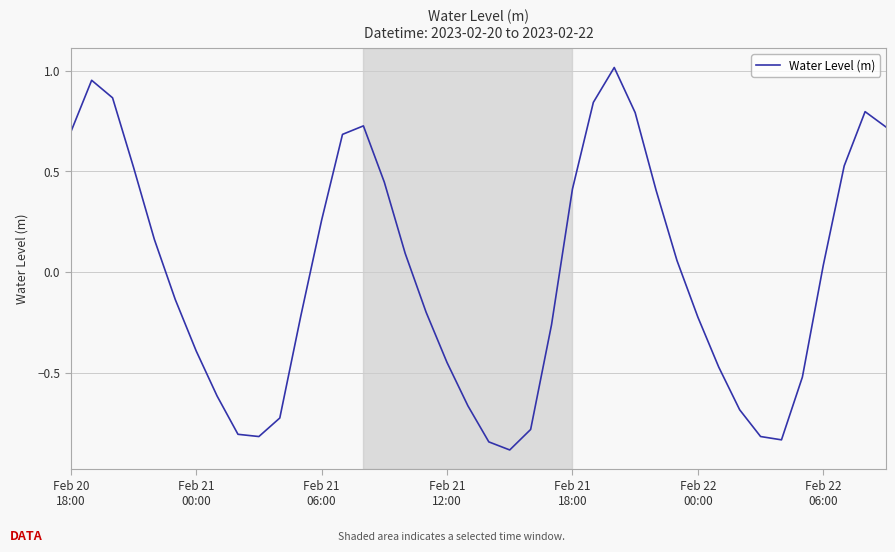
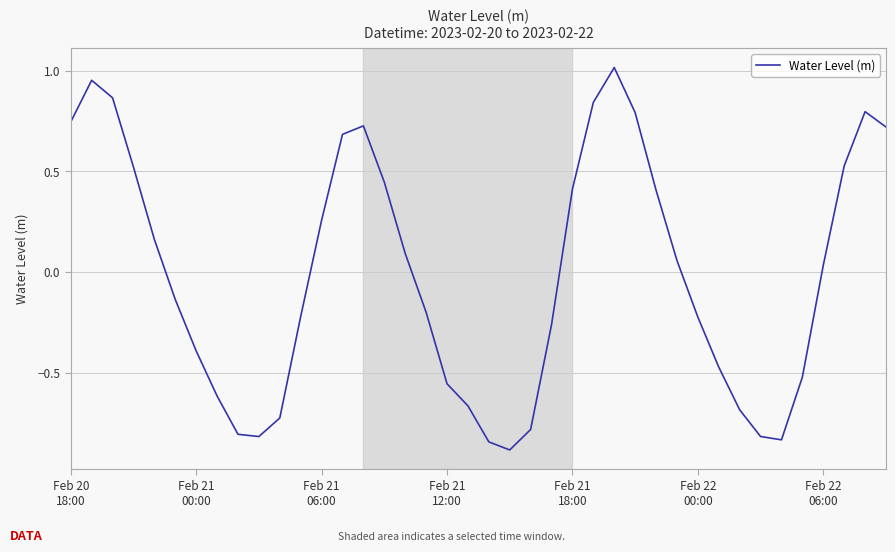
Feb 20 18:00: 0.69 -> 0.74
Feb 21 12:00: -0.45 -> -0.56
